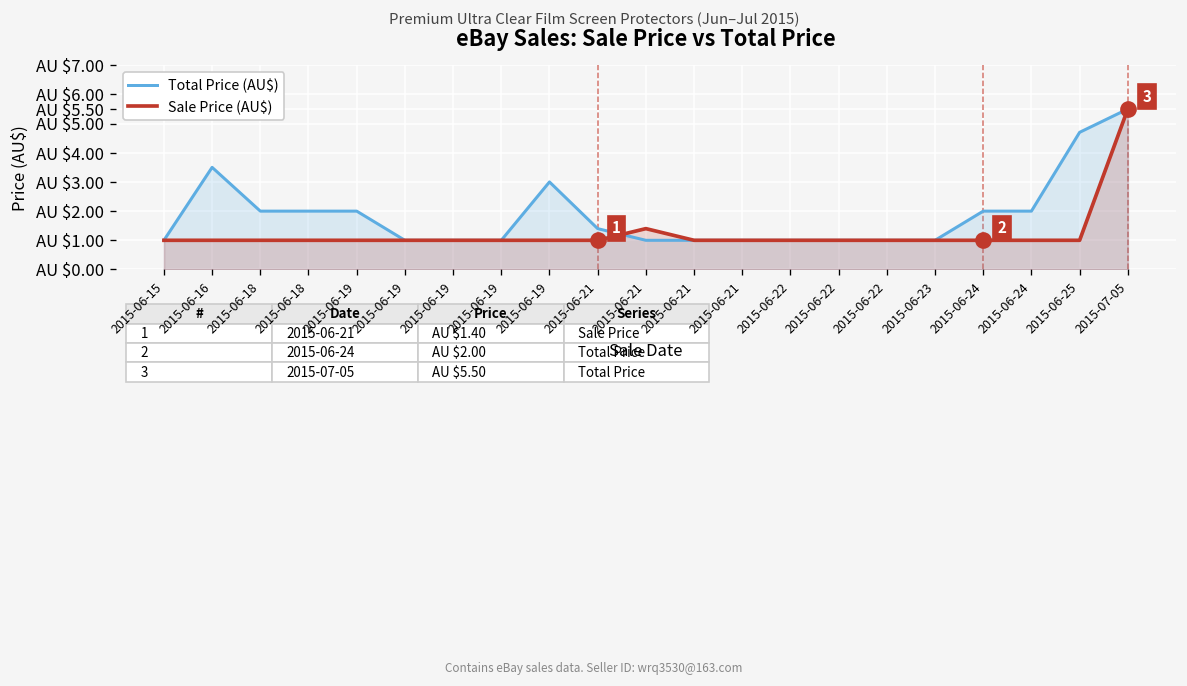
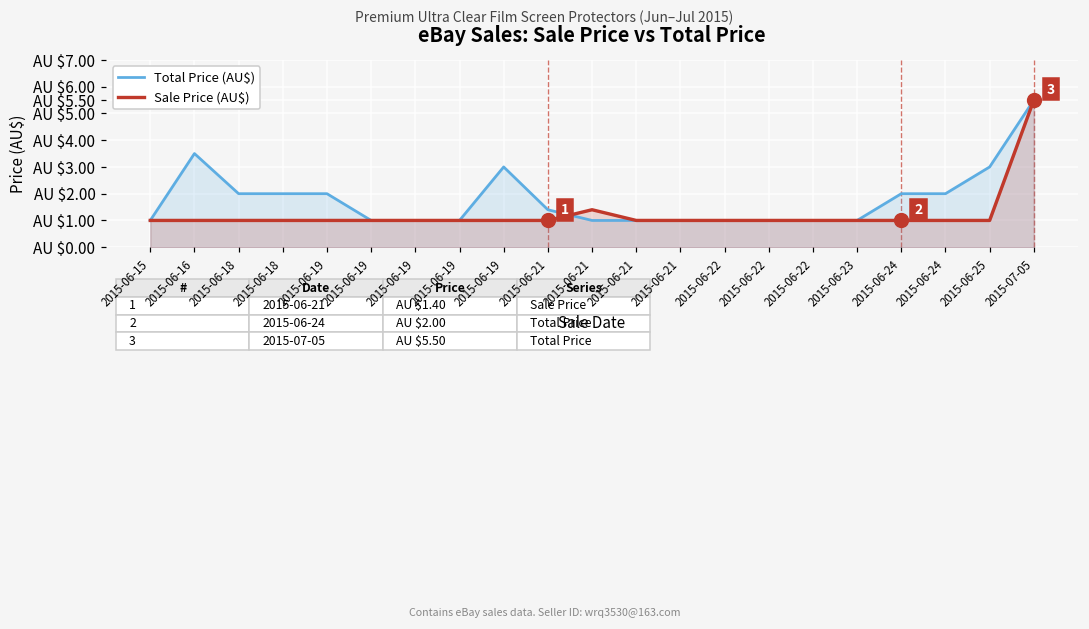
Total Price (AU$), 2015-06-25: AU $4.7 -> AU $3.0
